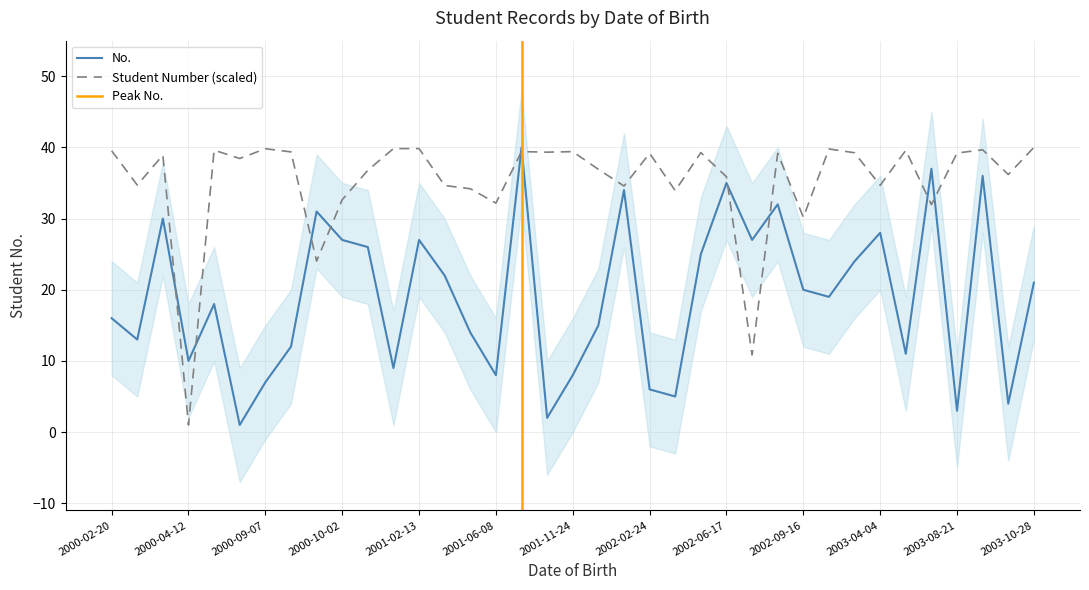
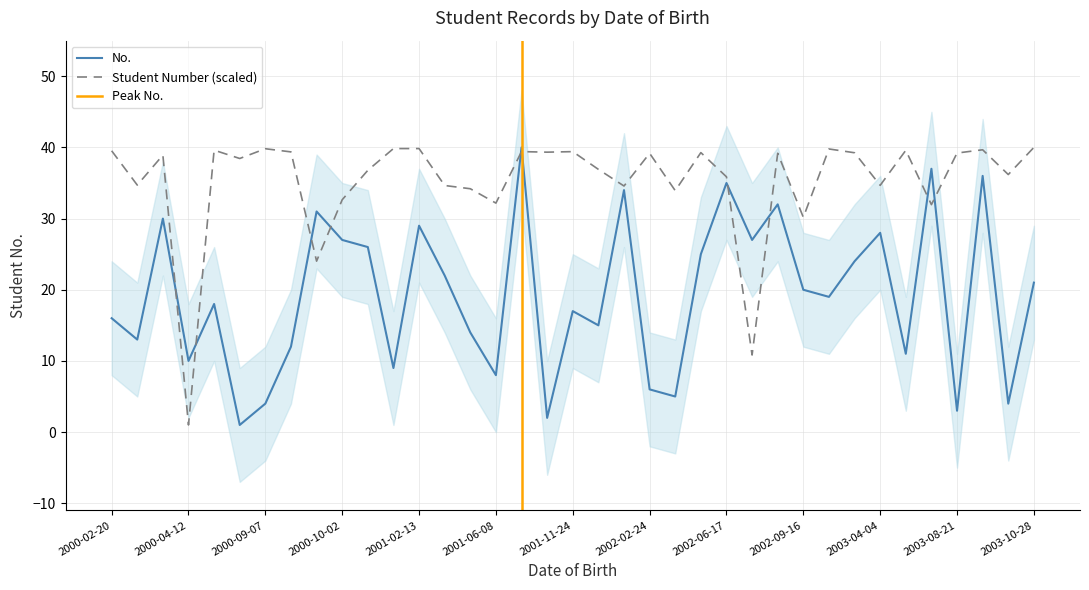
No., 2000-09-07: 7 -> 4
No., 2001-02-13: 27 -> 29
No., 2001-11-24: 8 -> 17
